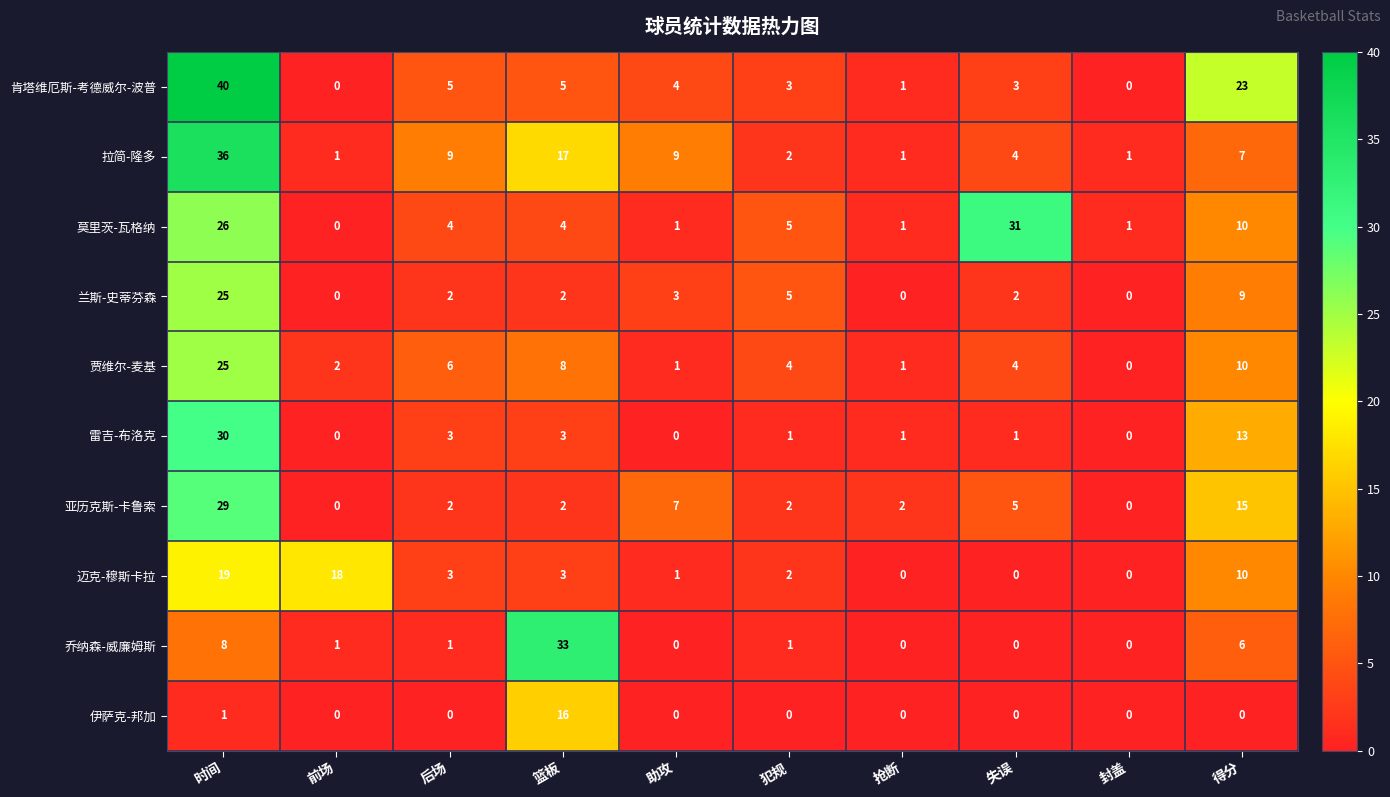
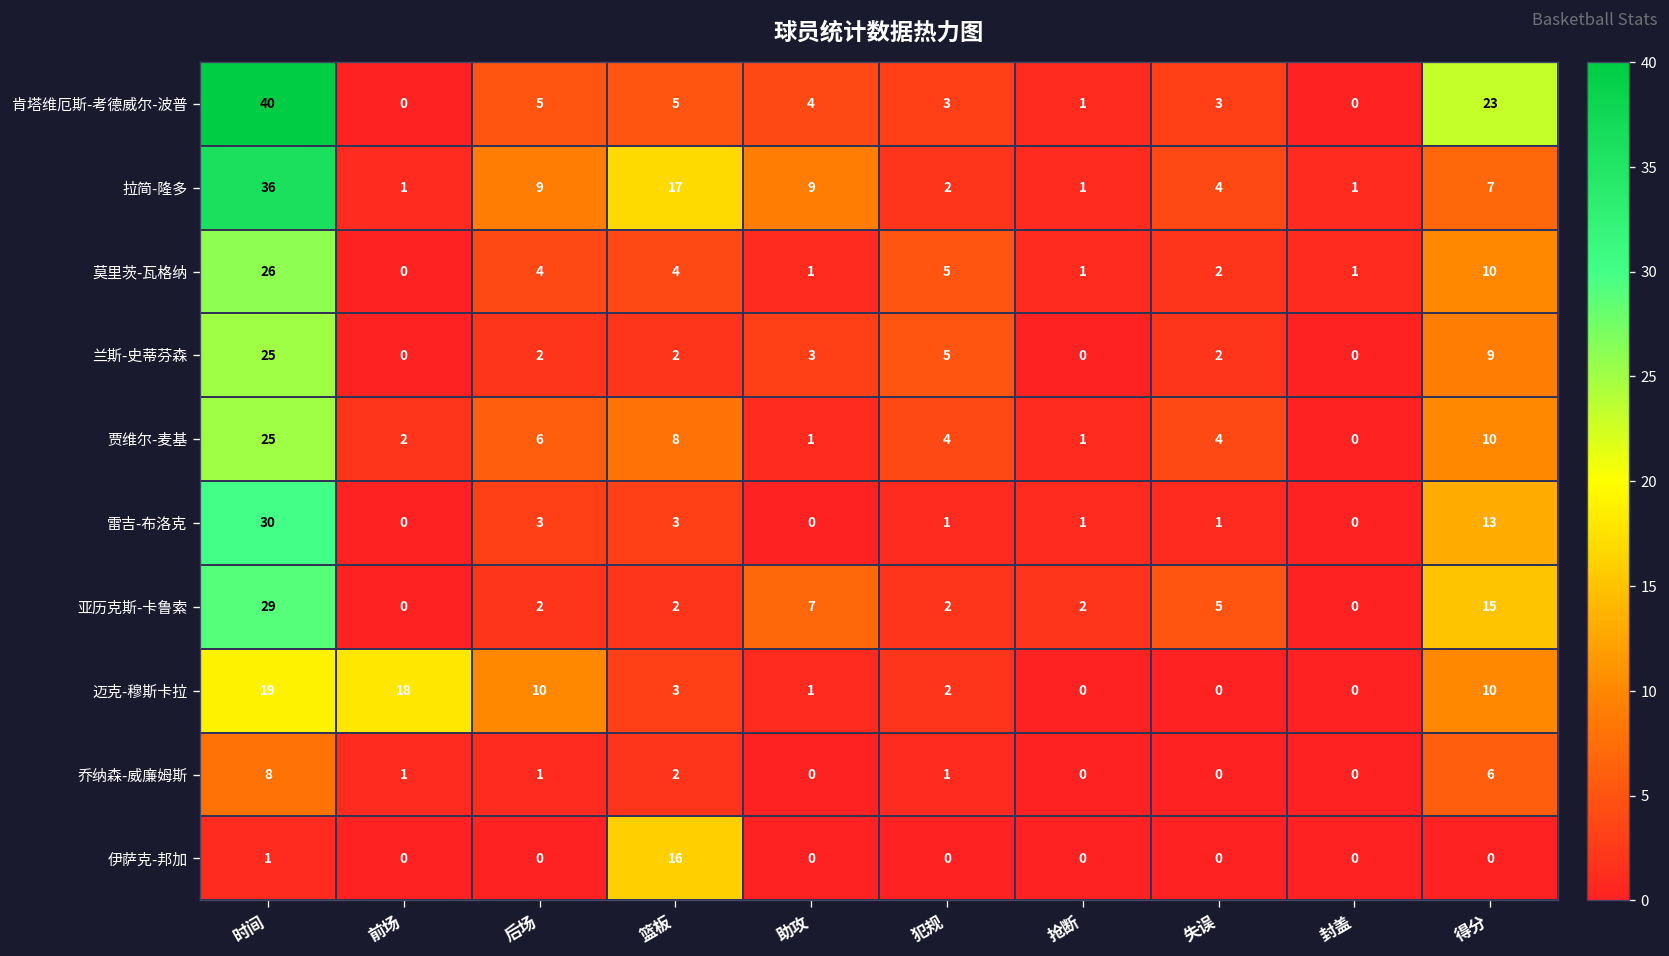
莫里茨-瓦格纳, 失误: 31 -> 2
迈克-穆斯卡拉, 后场: 3 -> 10
乔纳森-威廉姆斯, 篮板: 33 -> 2
